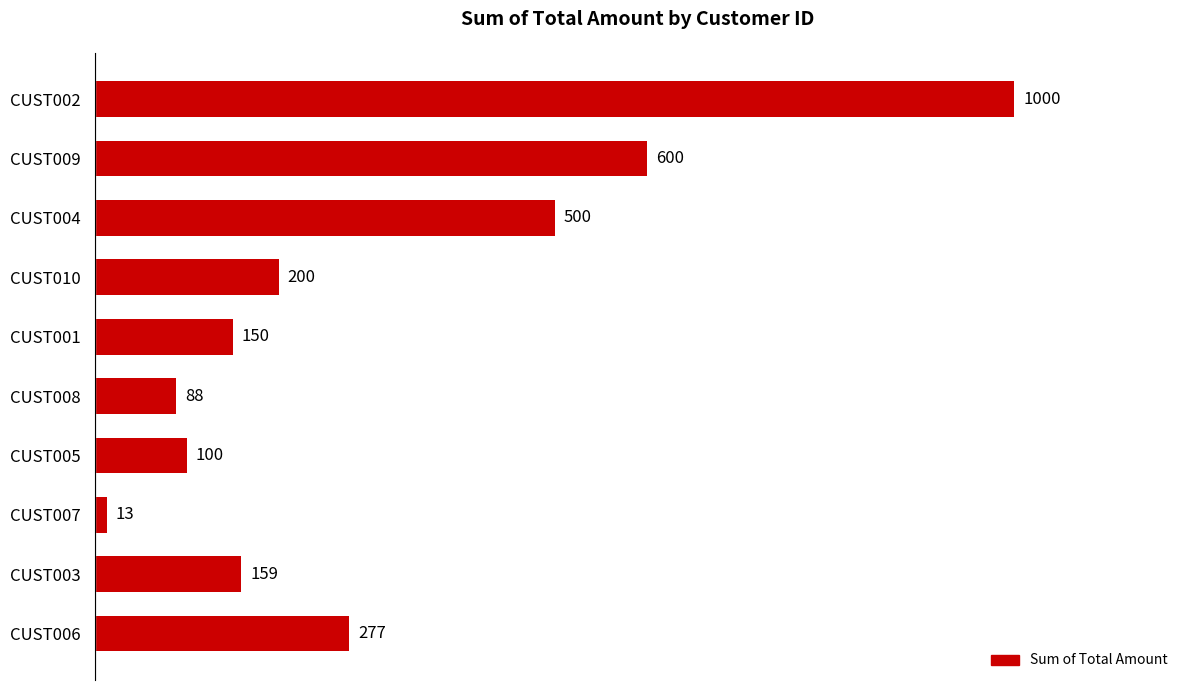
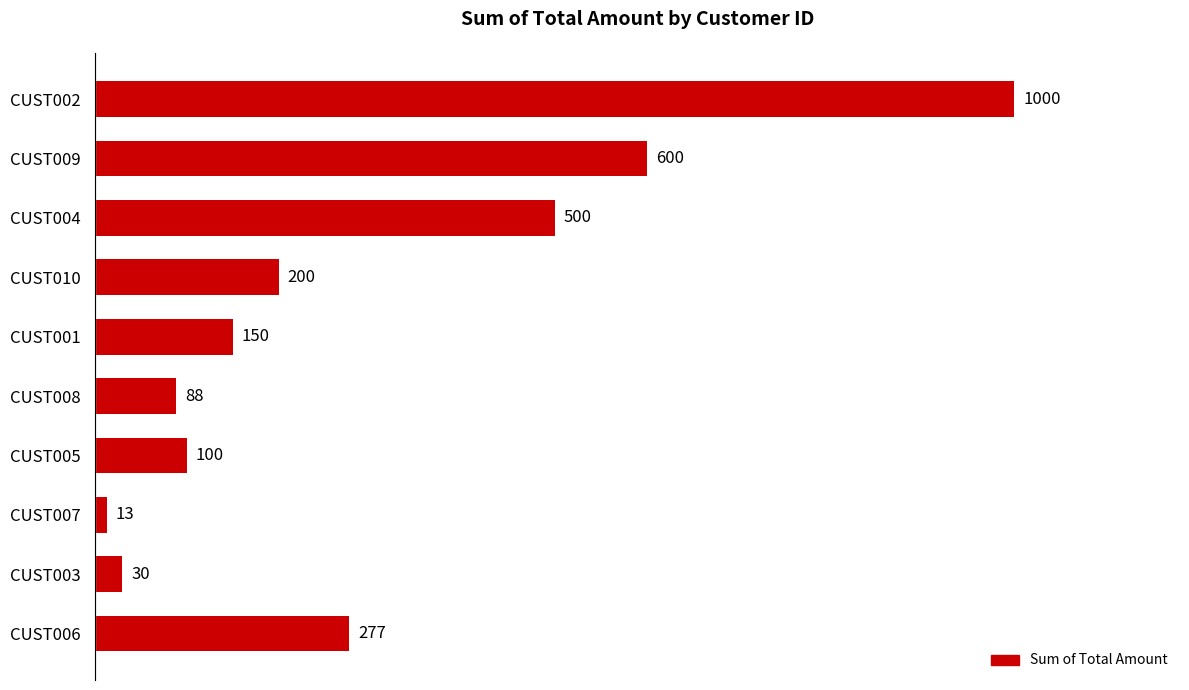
CUST003: 159 -> 30
